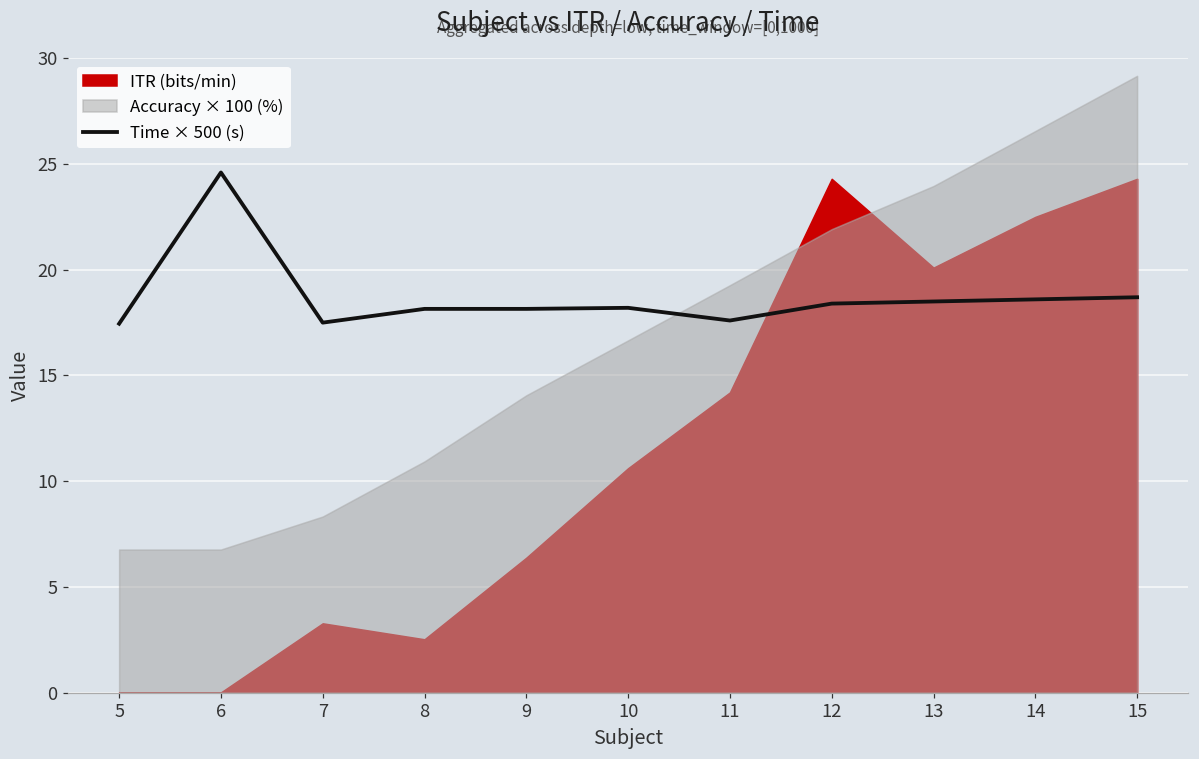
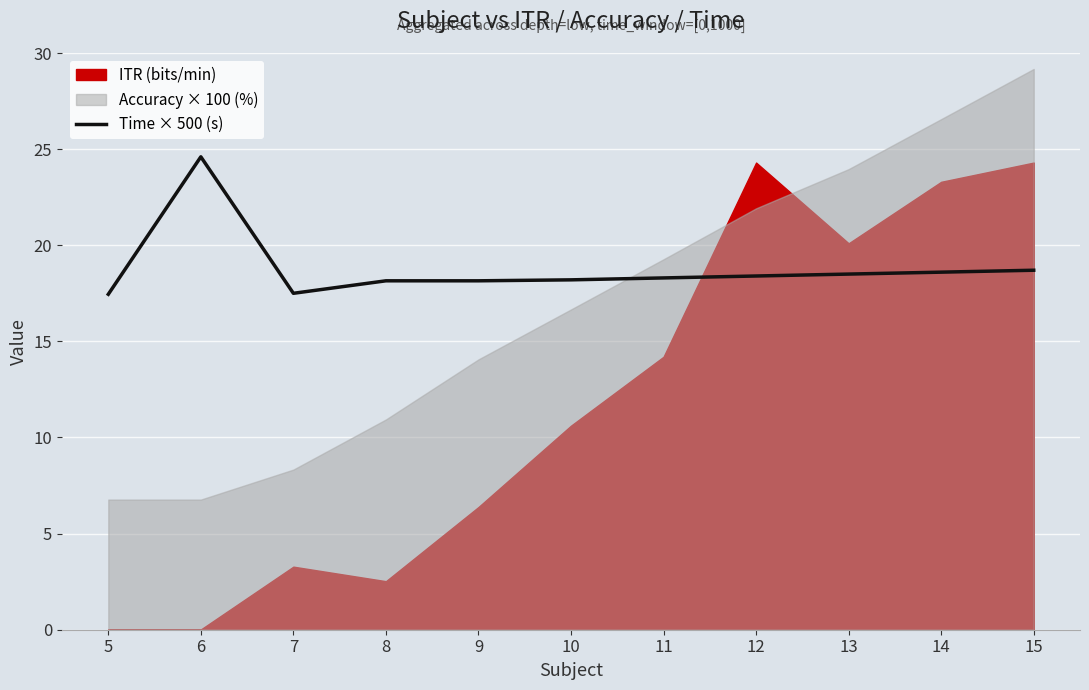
Time × 500 (s), 11: 17.6 -> 18.3
ITR (bits/min), 14: 22.5 -> 23.3
